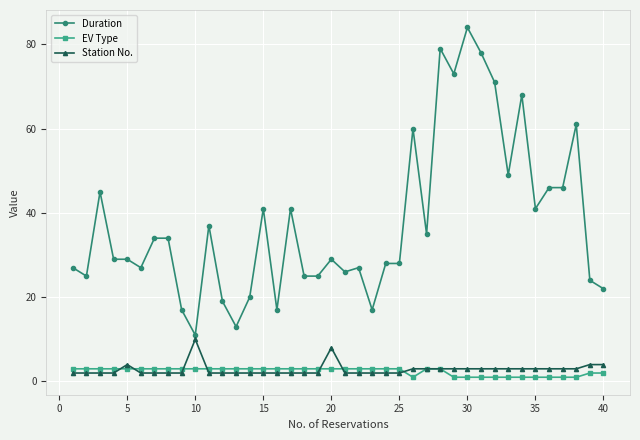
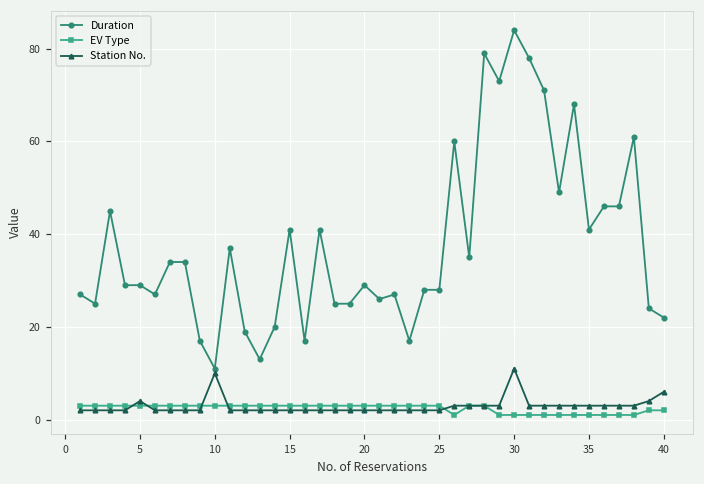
Station No., 20: 8 -> 2
Station No., 30: 3 -> 11
Station No., 40: 4 -> 6
